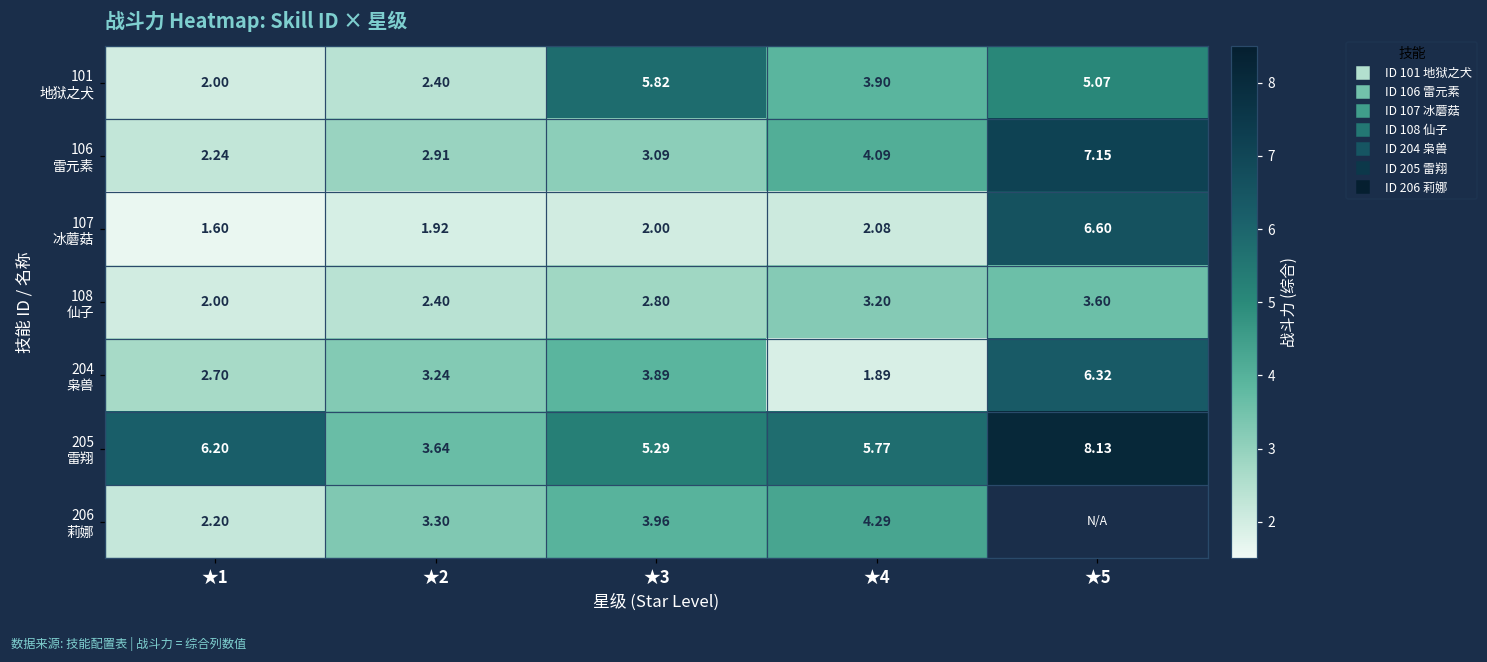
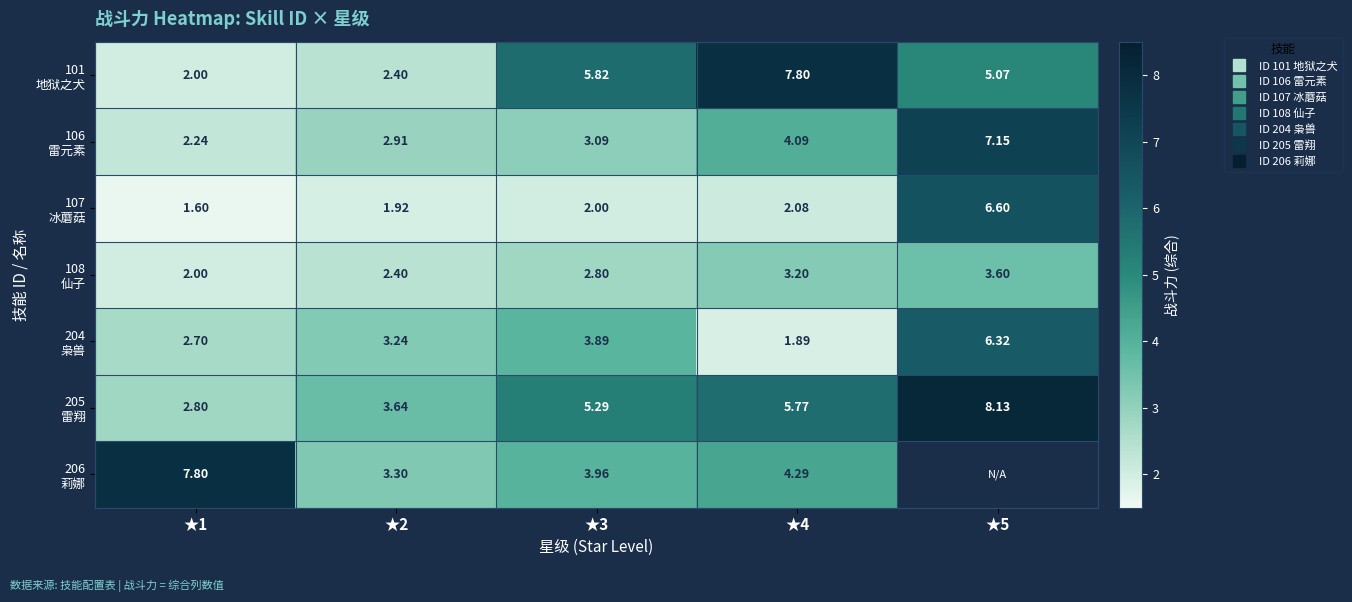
101 地狱之犬, ★4: 3.90 -> 7.80
205 雷翔, ★1: 6.20 -> 2.80
206 莉娜, ★1: 2.20 -> 7.80
